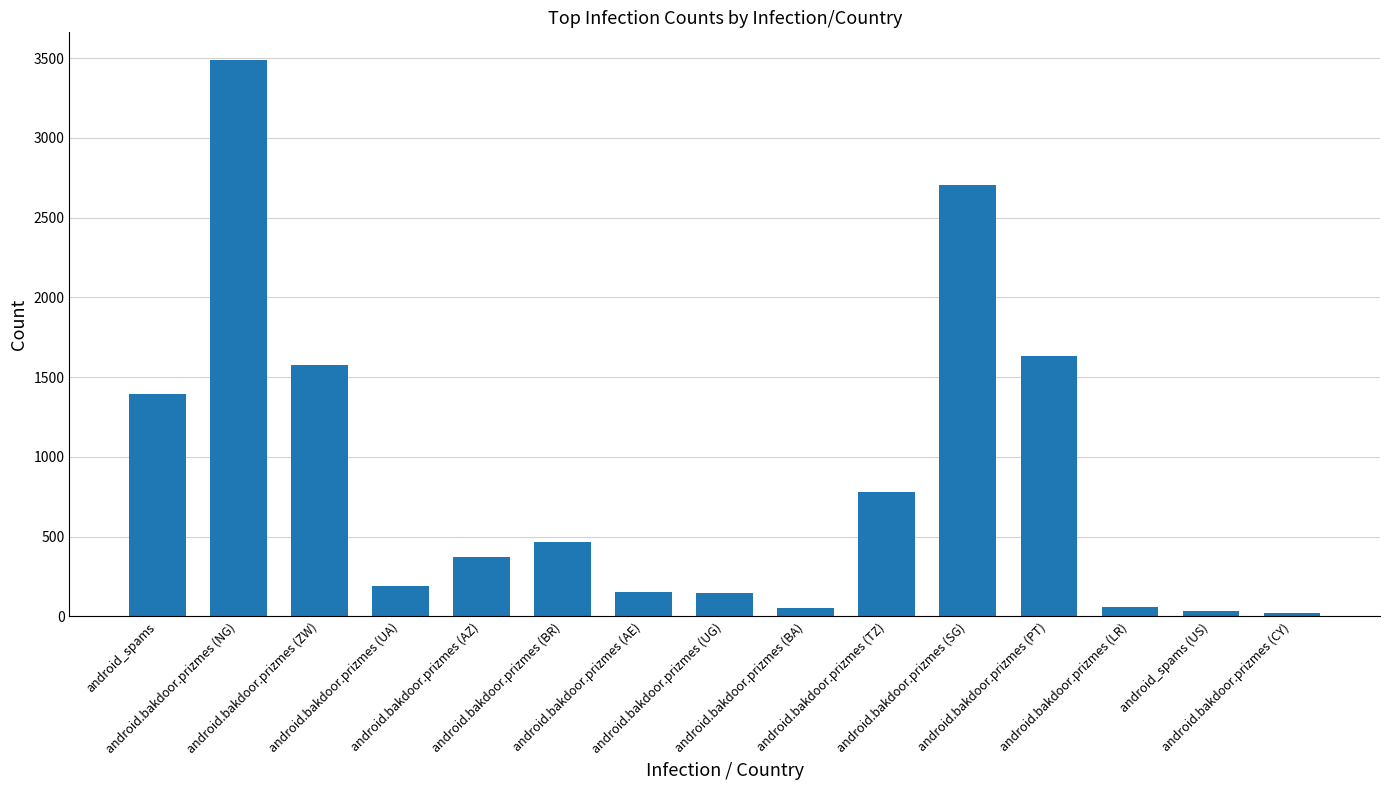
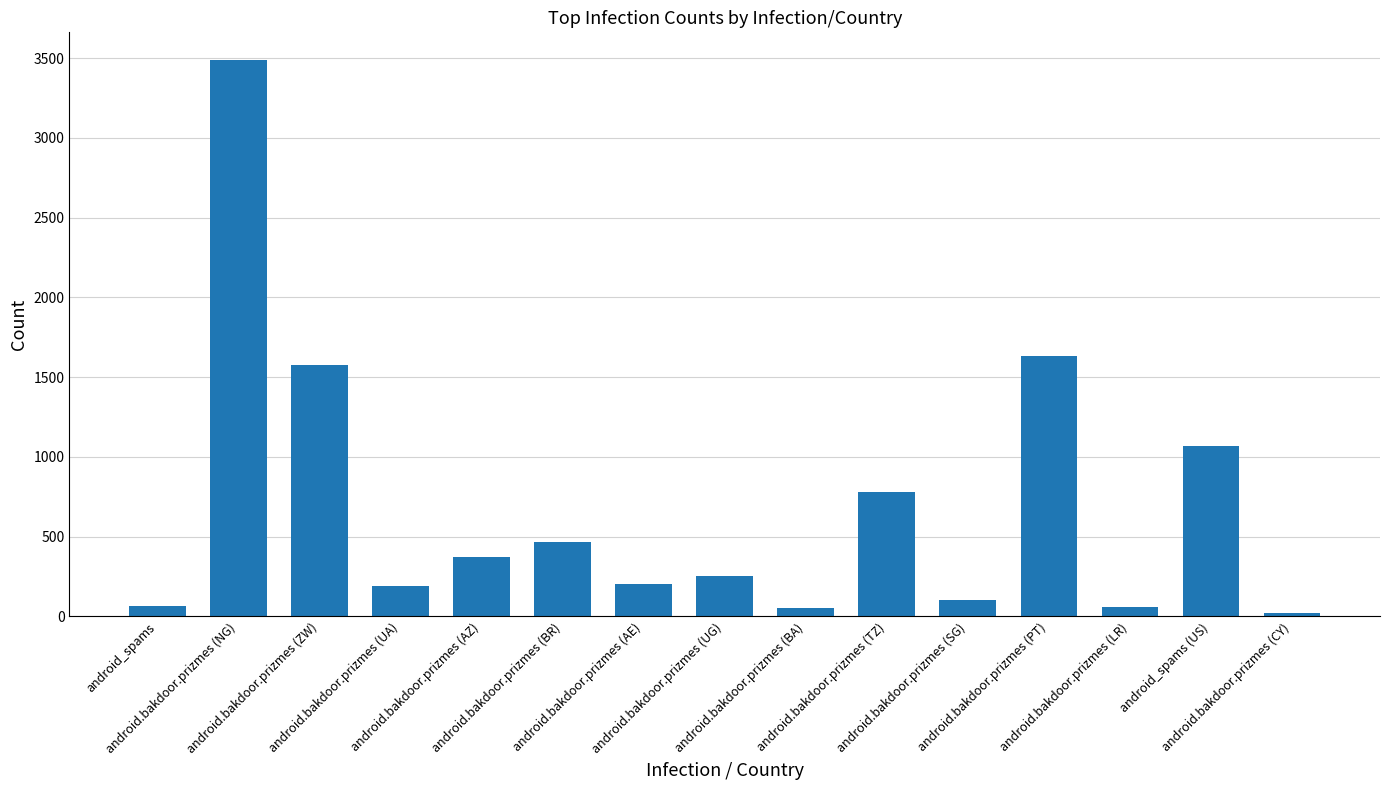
android_spams: 1400 -> 70
android.bakdoor.prizmes (AE): 150 -> 210
android.bakdoor.prizmes (UG): 150 -> 250
android.bakdoor.prizmes (SG): 2700 -> 110
android_spams (US): 30 -> 1070
